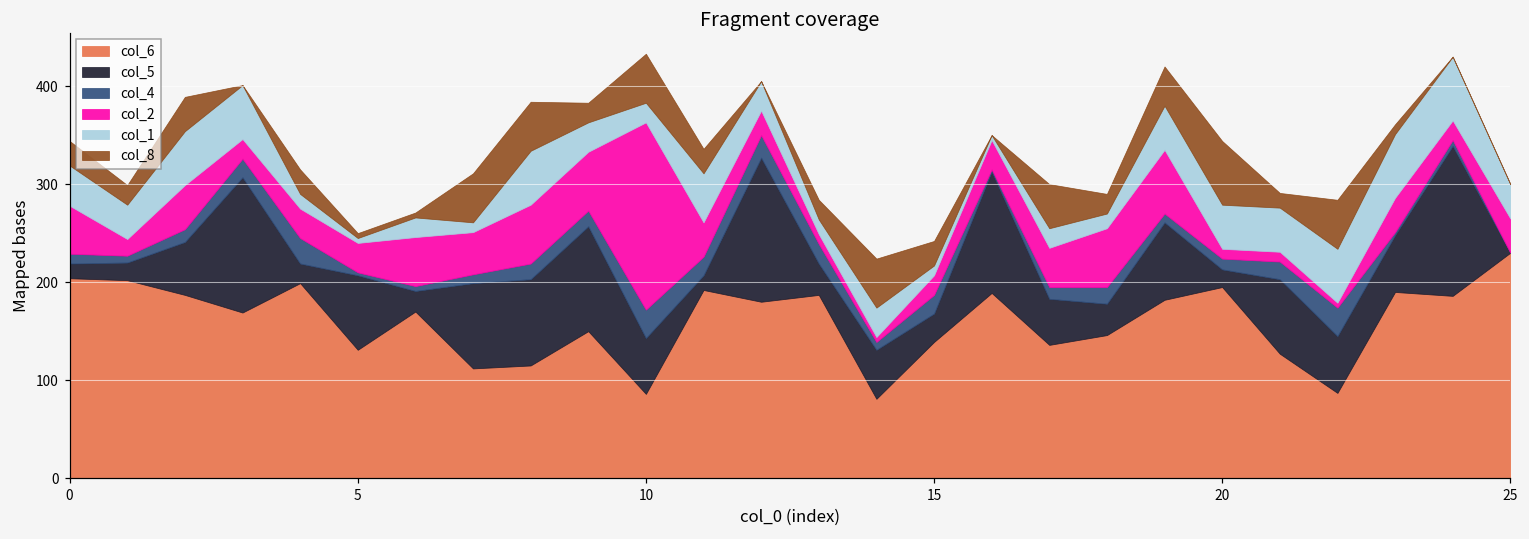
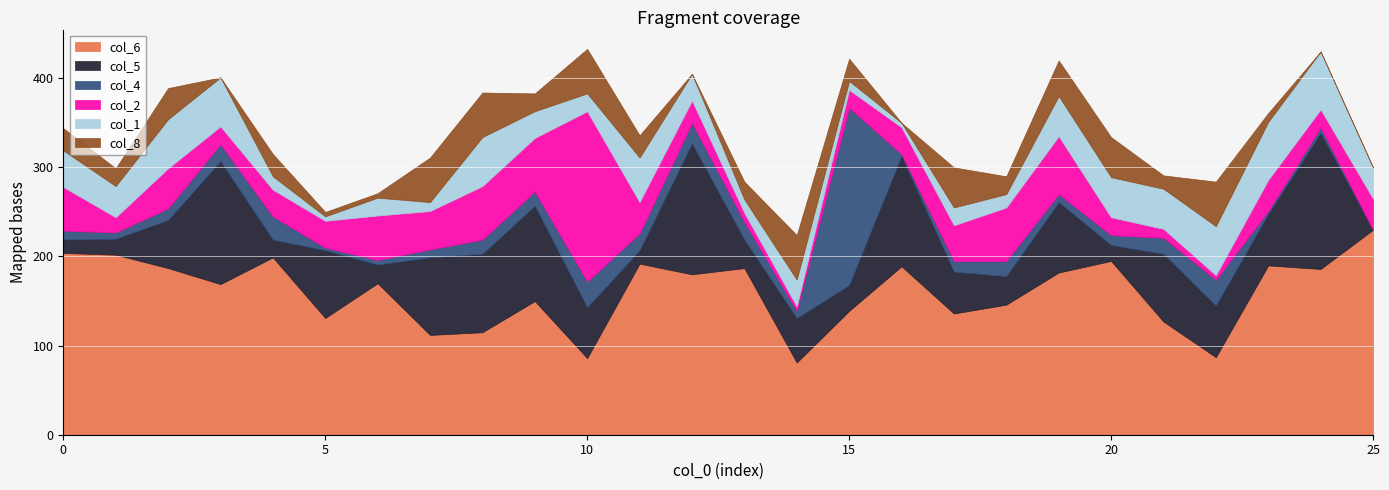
col_4, 15: 20 -> 200
col_2, 20: 10 -> 20
col_8, 20: 70 -> 50
